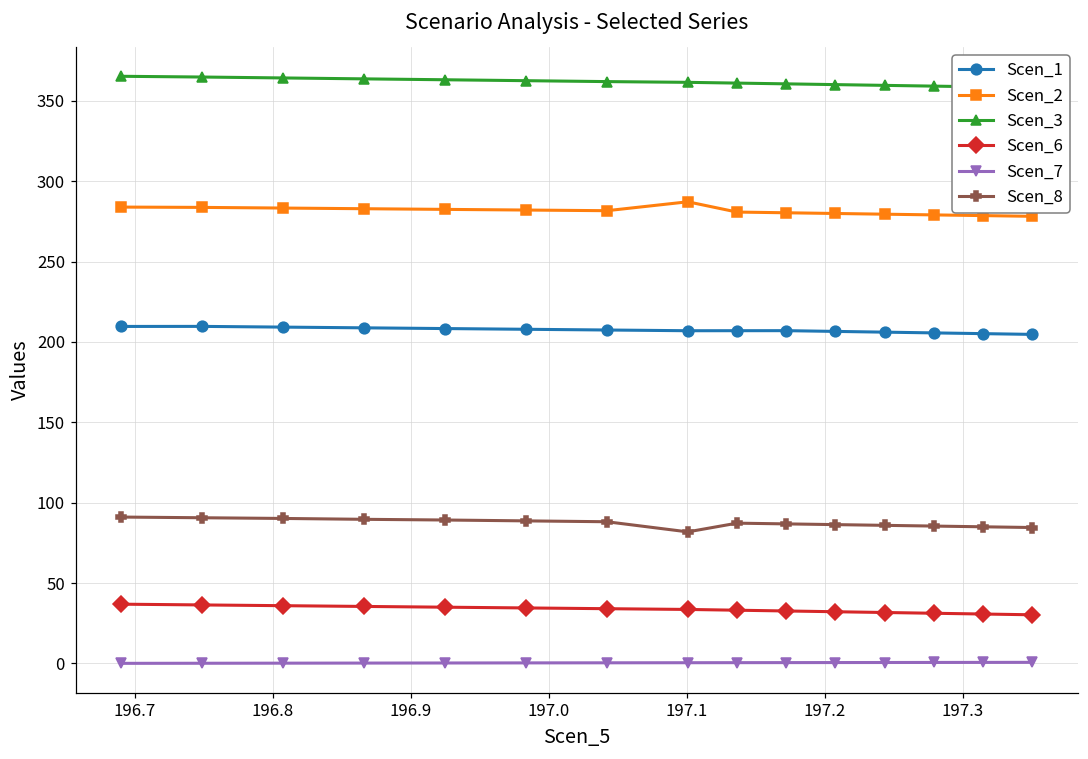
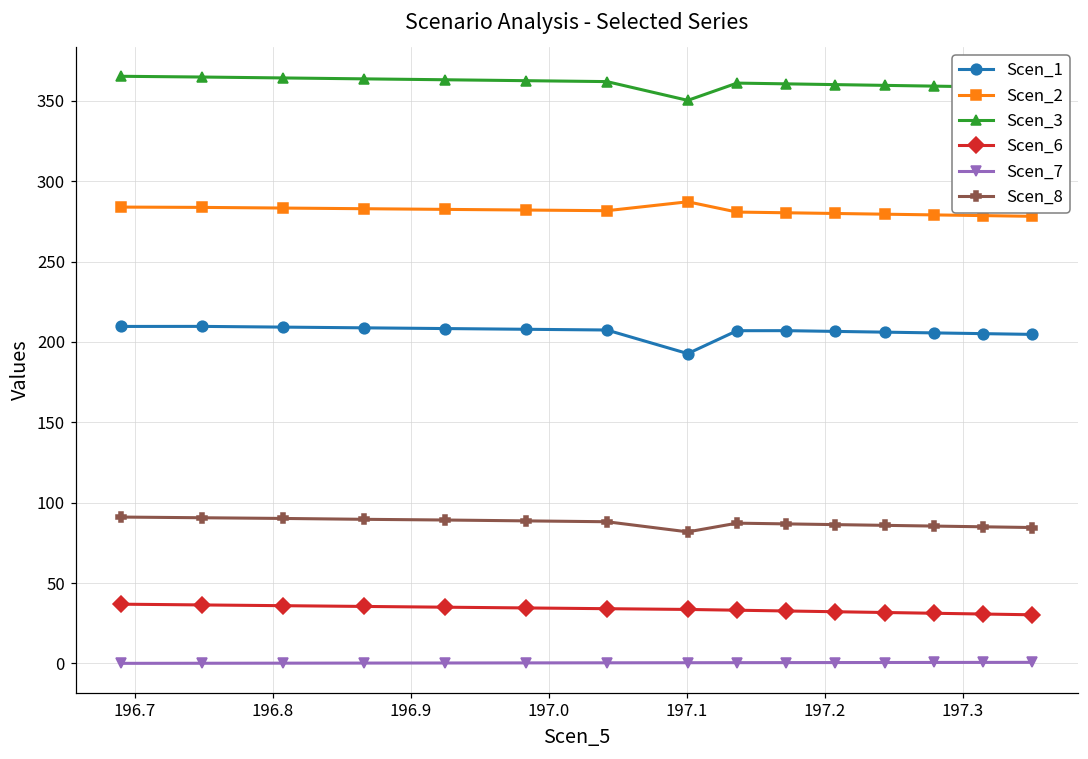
Scen_1, 197.1: 207 -> 193
Scen_3, 197.1: 361 -> 350
